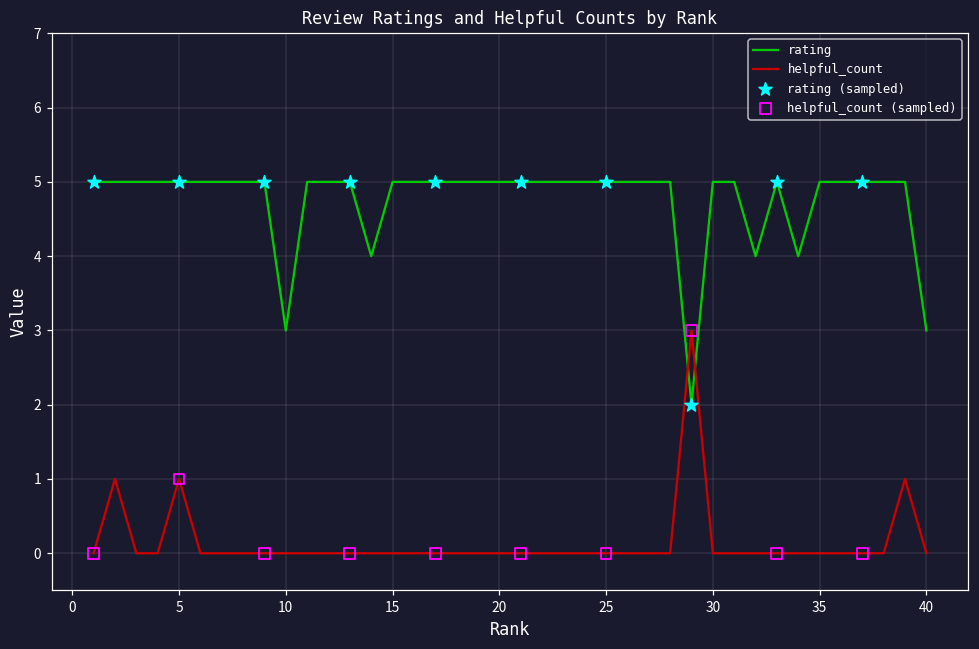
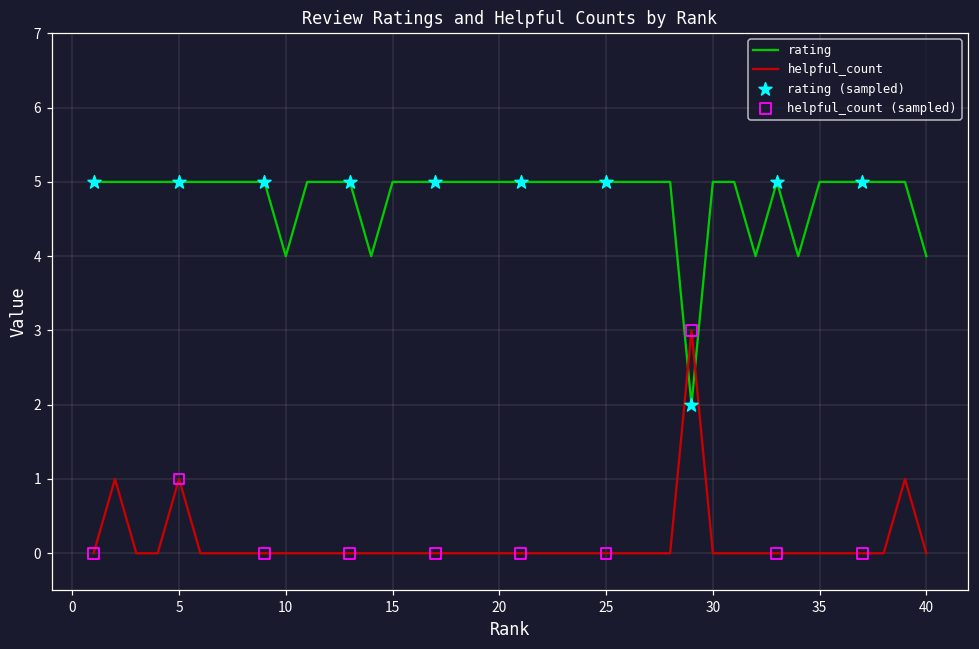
rating, 10: 3 -> 4
rating, 40: 3 -> 4
